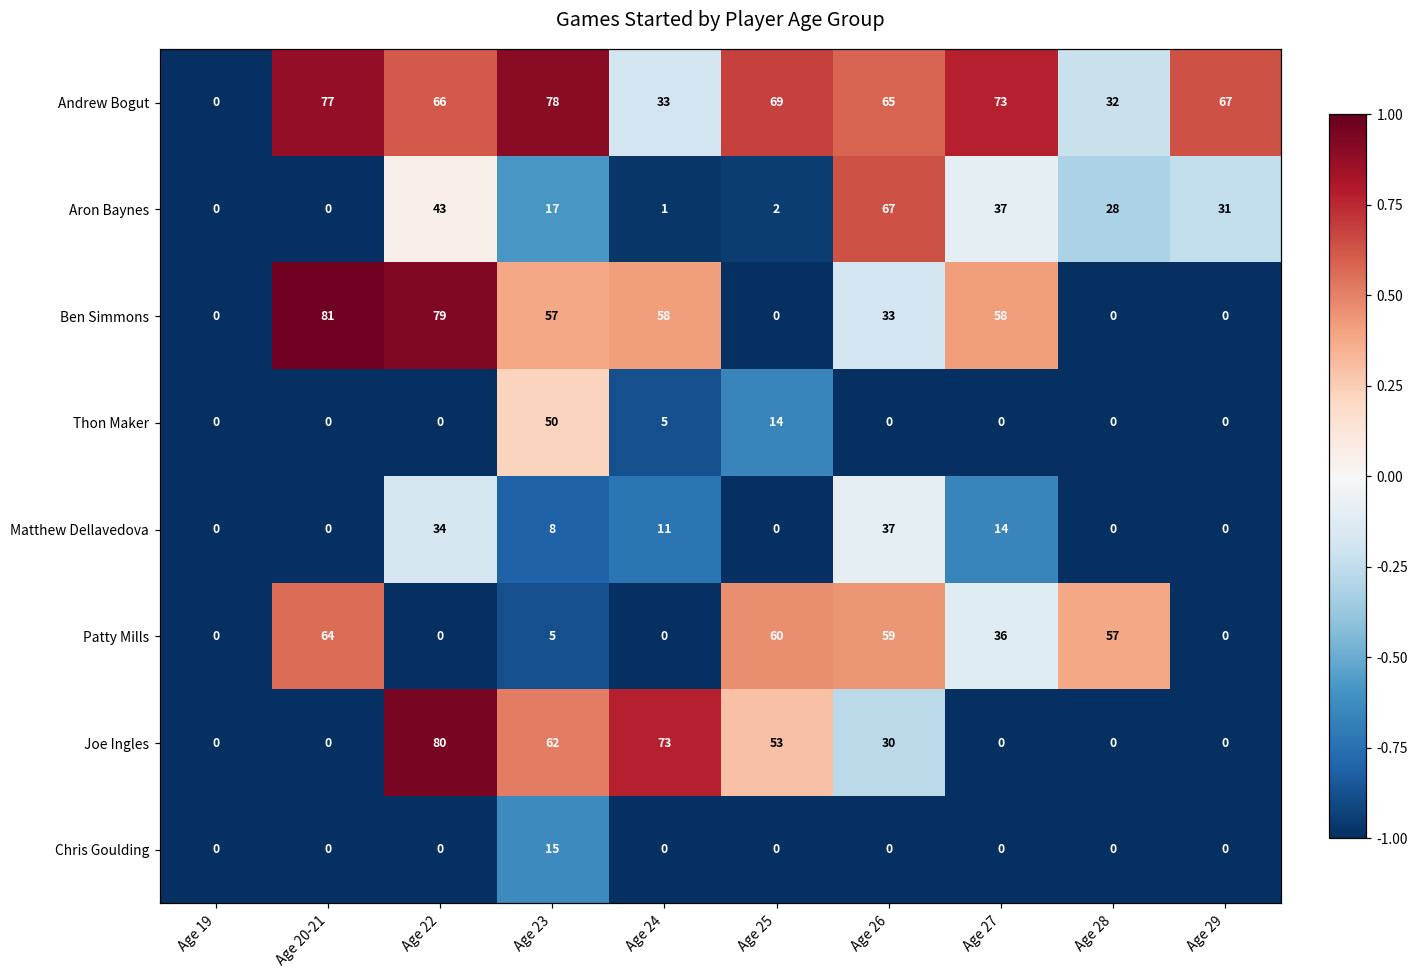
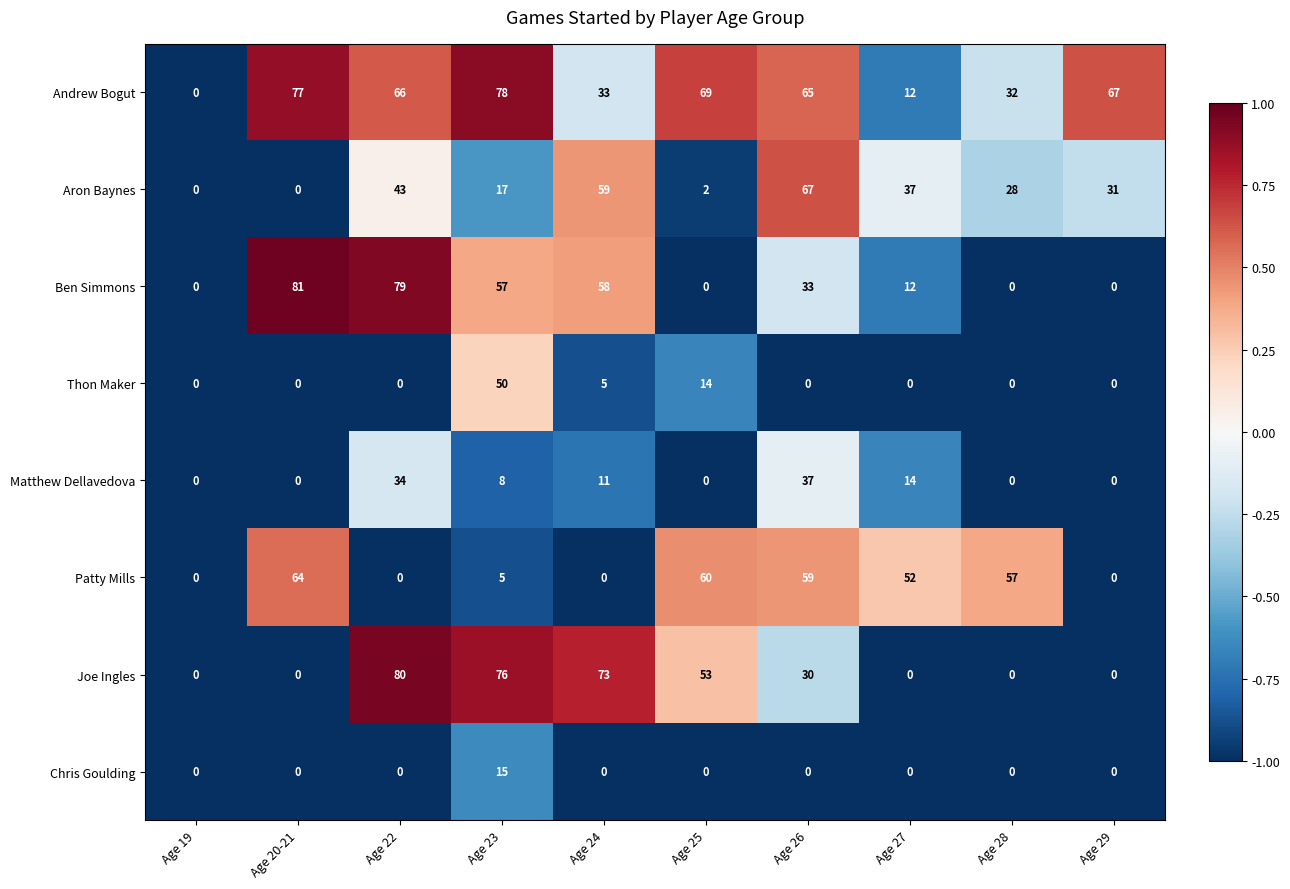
Andrew Bogut, Age 27: 73 -> 12
Aron Baynes, Age 24: 1 -> 59
Ben Simmons, Age 27: 58 -> 12
Patty Mills, Age 27: 36 -> 52
Joe Ingles, Age 23: 62 -> 76
